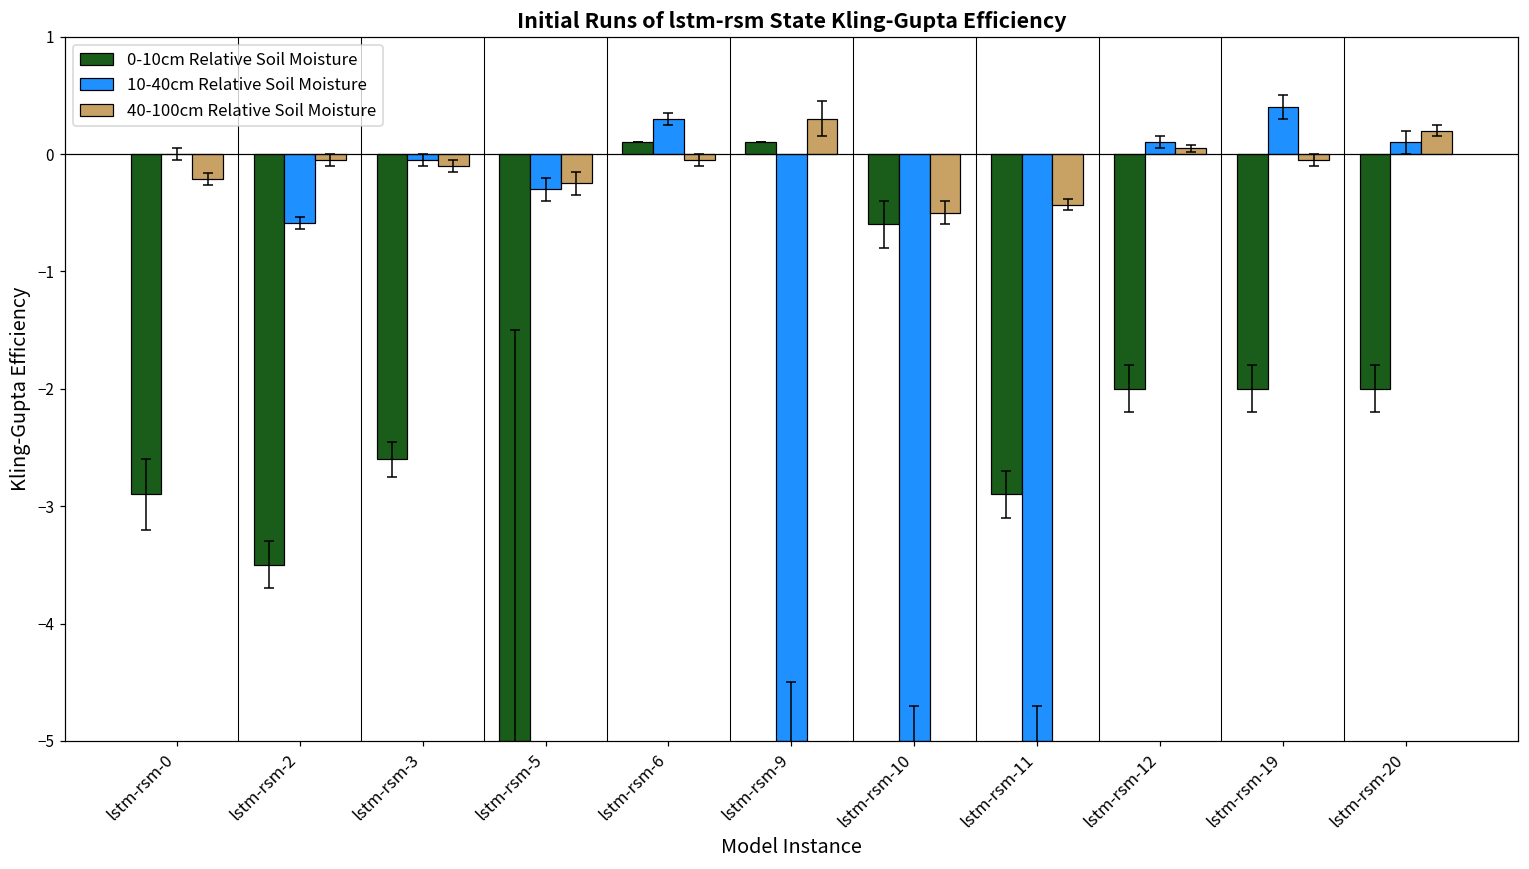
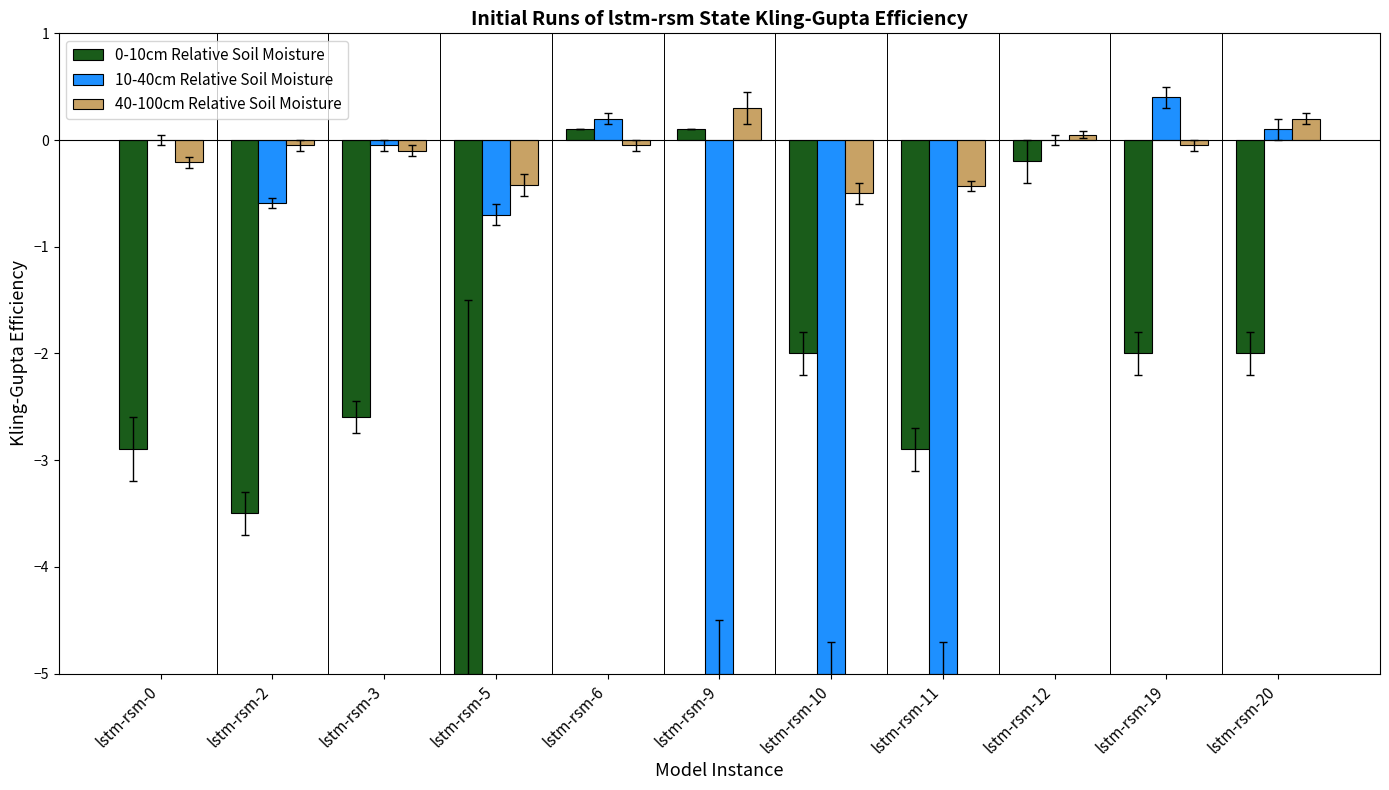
10-40cm Relative Soil Moisture, lstm-rsm-5: -0.3 -> -0.7
40-100cm Relative Soil Moisture, lstm-rsm-5: -0.25 -> -0.42
10-40cm Relative Soil Moisture, lstm-rsm-6: 0.3 -> 0.2
0-10cm Relative Soil Moisture, lstm-rsm-10: -0.6 -> -2.0
0-10cm Relative Soil Moisture, lstm-rsm-12: -2.0 -> -0.2
10-40cm Relative Soil Moisture, lstm-rsm-12: 0.1 -> 0.0
